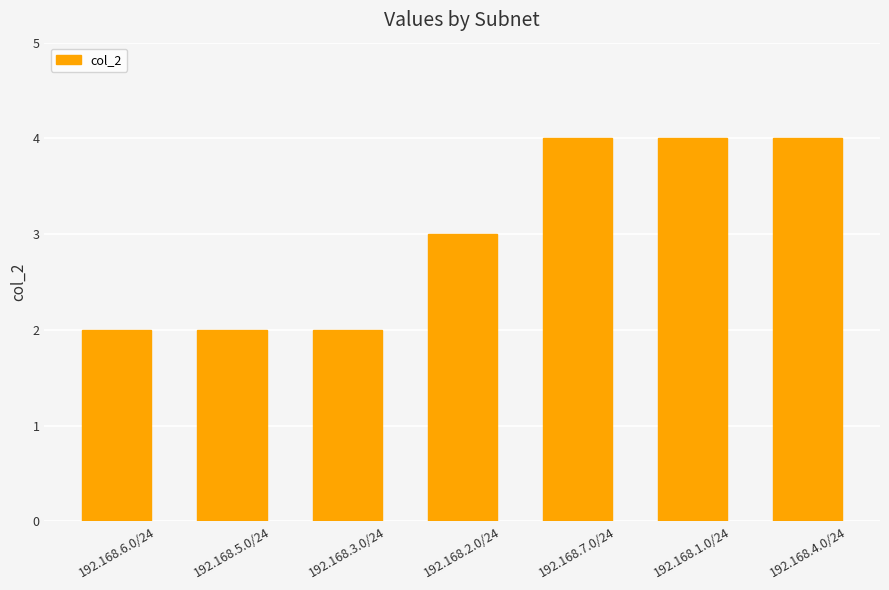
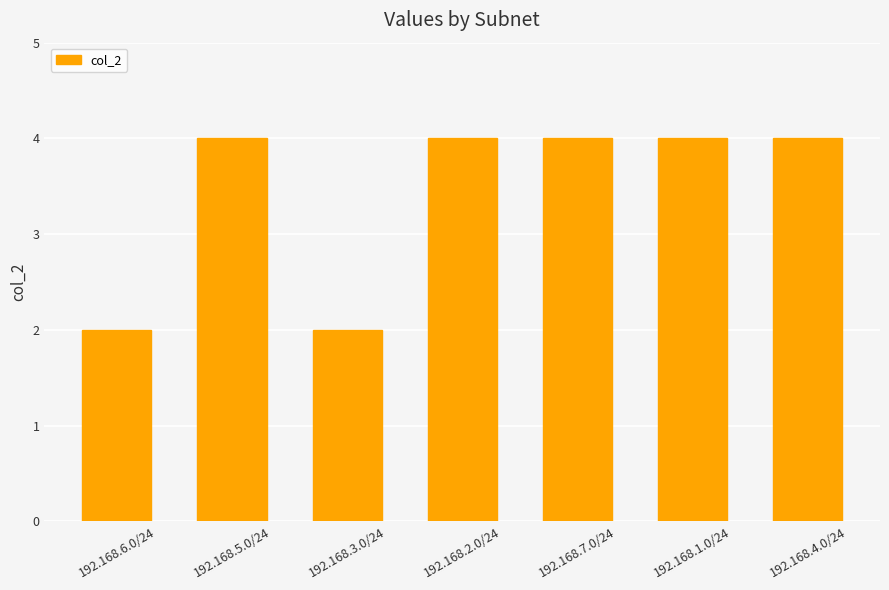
192.168.5.0/24: 2 -> 4
192.168.2.0/24: 3 -> 4
